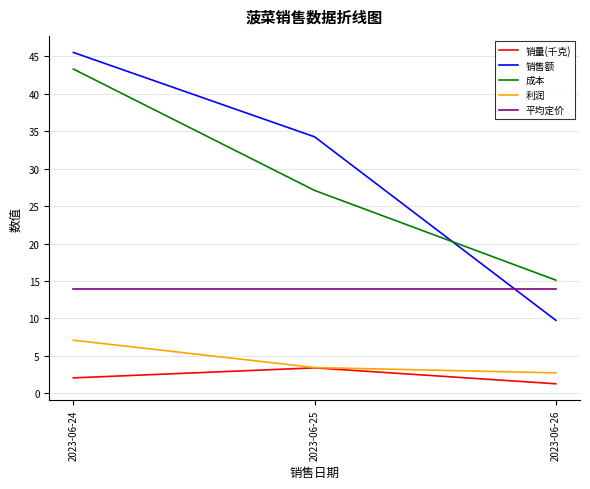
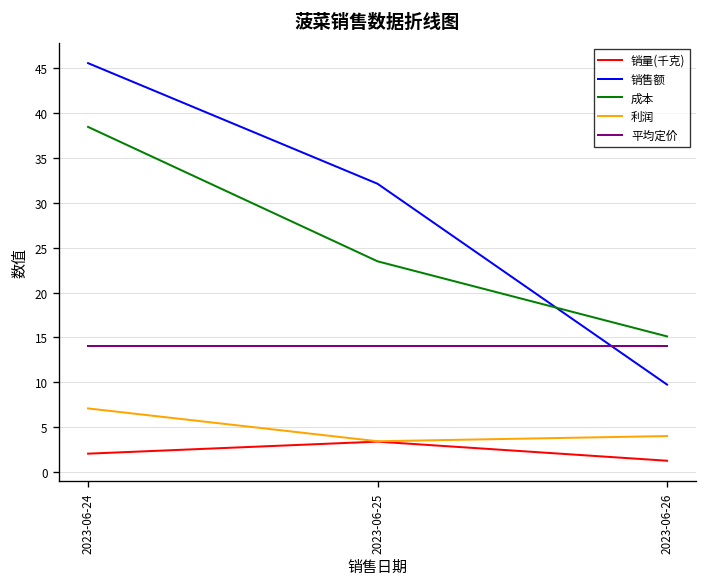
成本, 2023-06-24: 43 -> 38
销售额, 2023-06-25: 34 -> 32
成本, 2023-06-25: 27 -> 23
利润, 2023-06-26: 3 -> 4
